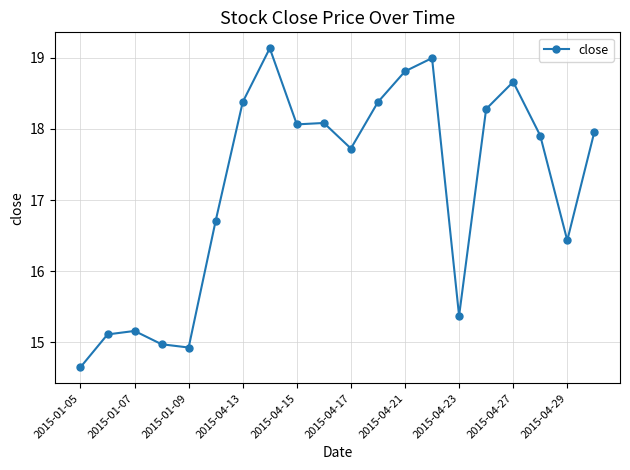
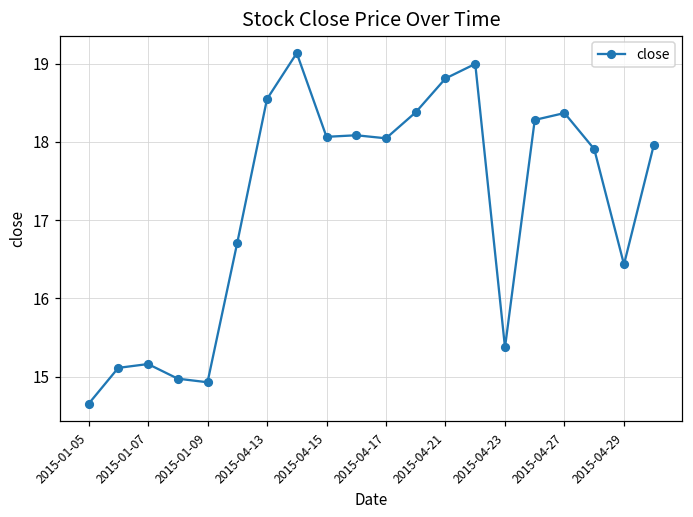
2015-04-13: 18.4 -> 18.5
2015-04-17: 17.7 -> 18.0
2015-04-27: 18.7 -> 18.4
